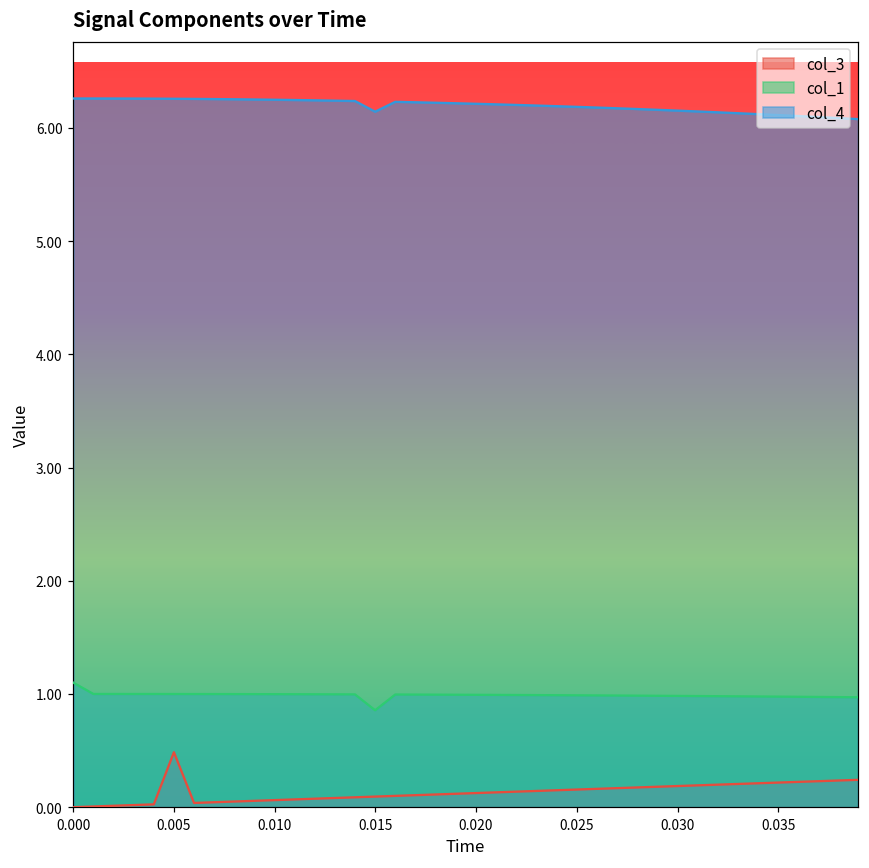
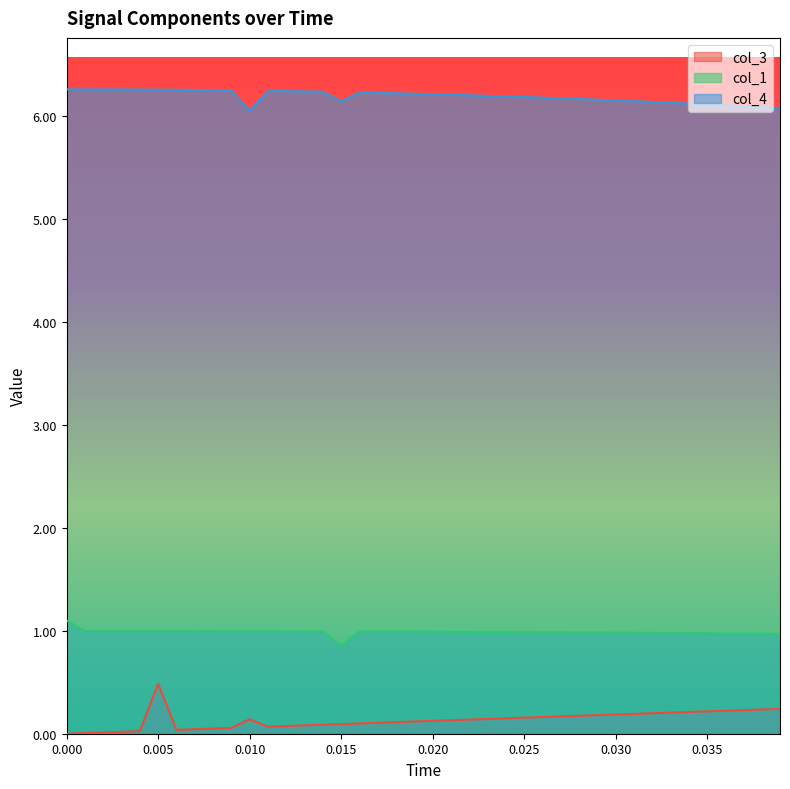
col_3, 0.010: 0.06 -> 0.14
col_4, 0.010: 6.25 -> 6.05
